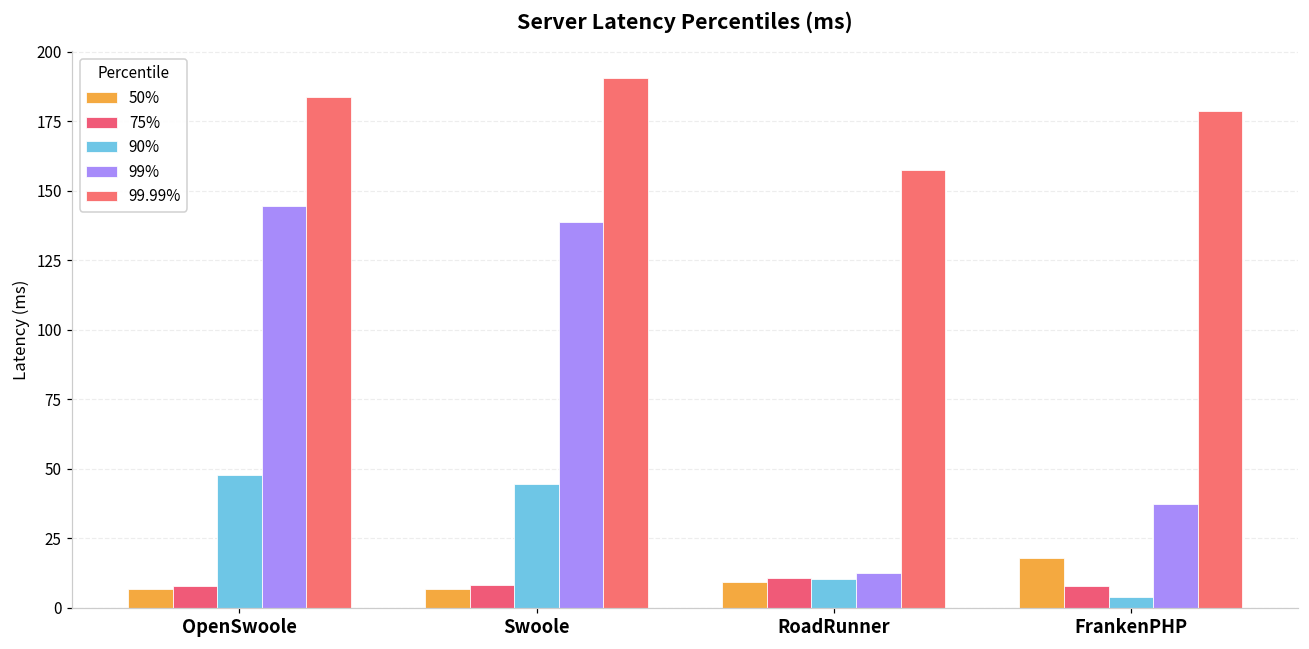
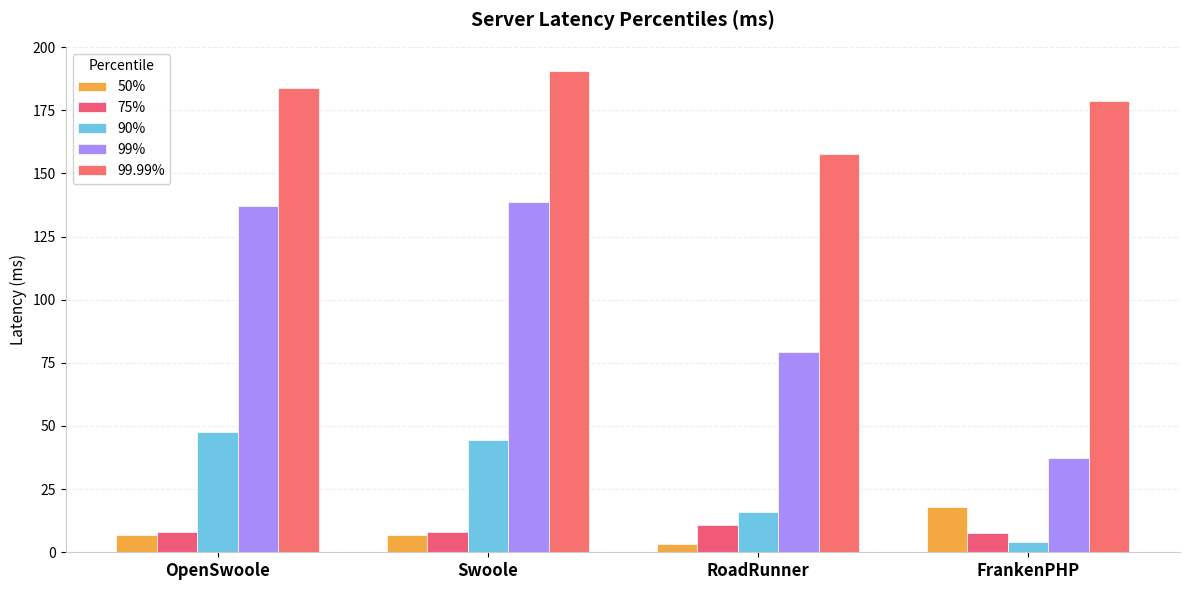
99%, OpenSwoole: 144 -> 137
50%, RoadRunner: 9 -> 3
90%, RoadRunner: 10 -> 16
99%, RoadRunner: 12 -> 79
